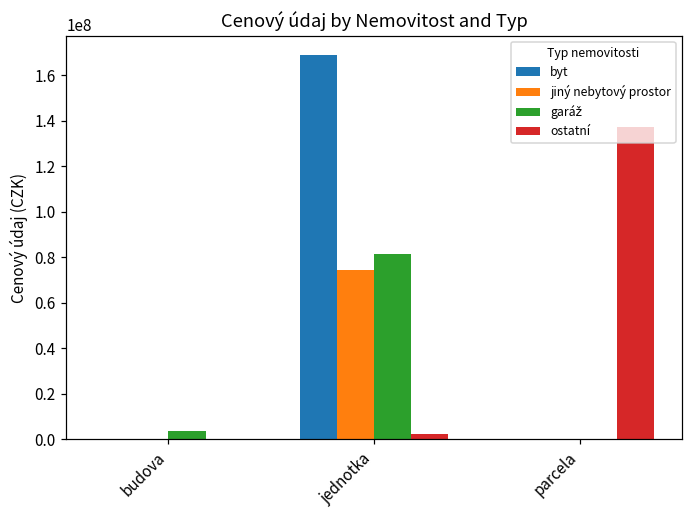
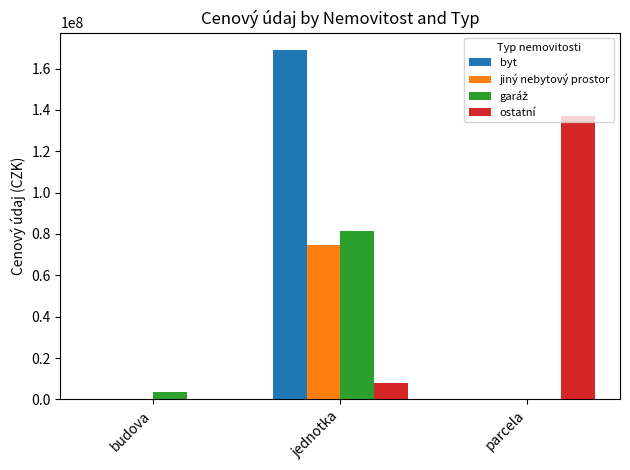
ostatní, jednotka: 2000000 -> 8000000
